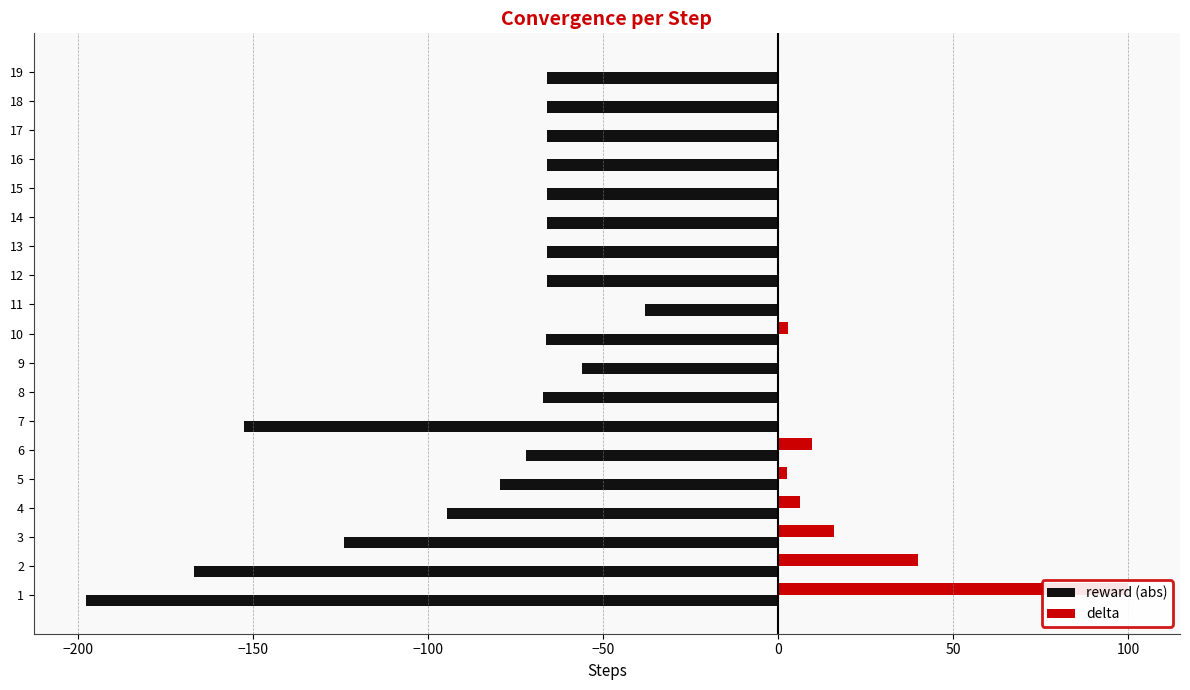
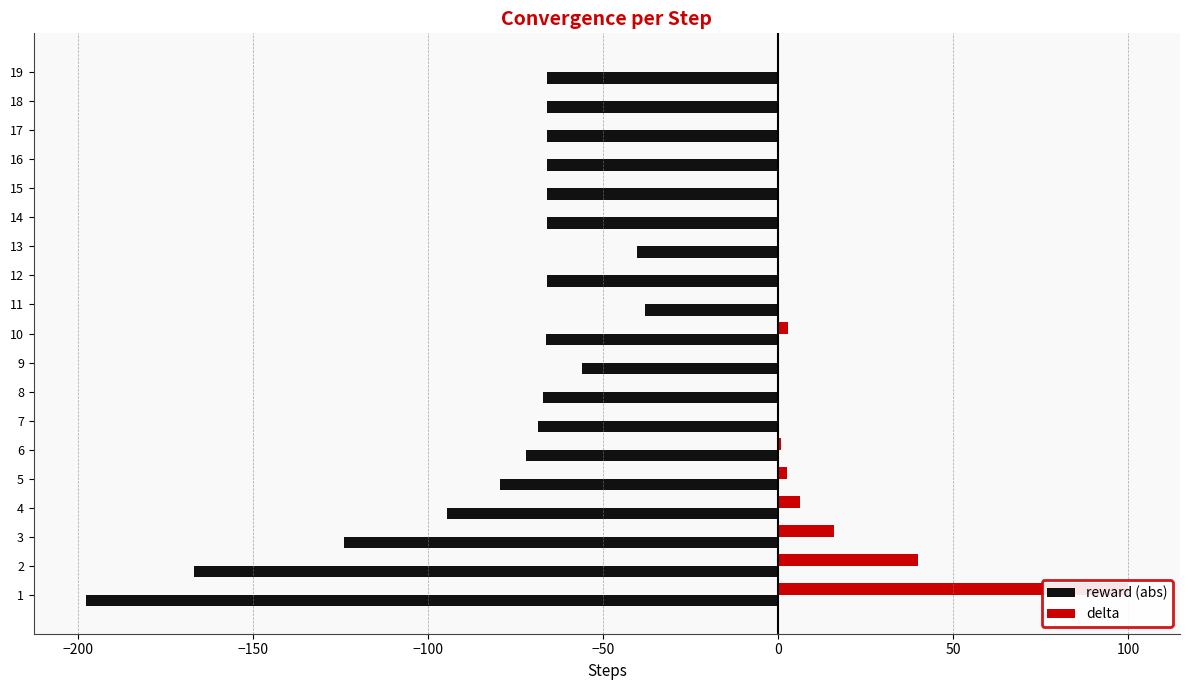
reward (abs), 13: -66 -> -40
reward (abs), 7: -152 -> -69
delta, 6: 10 -> 1
